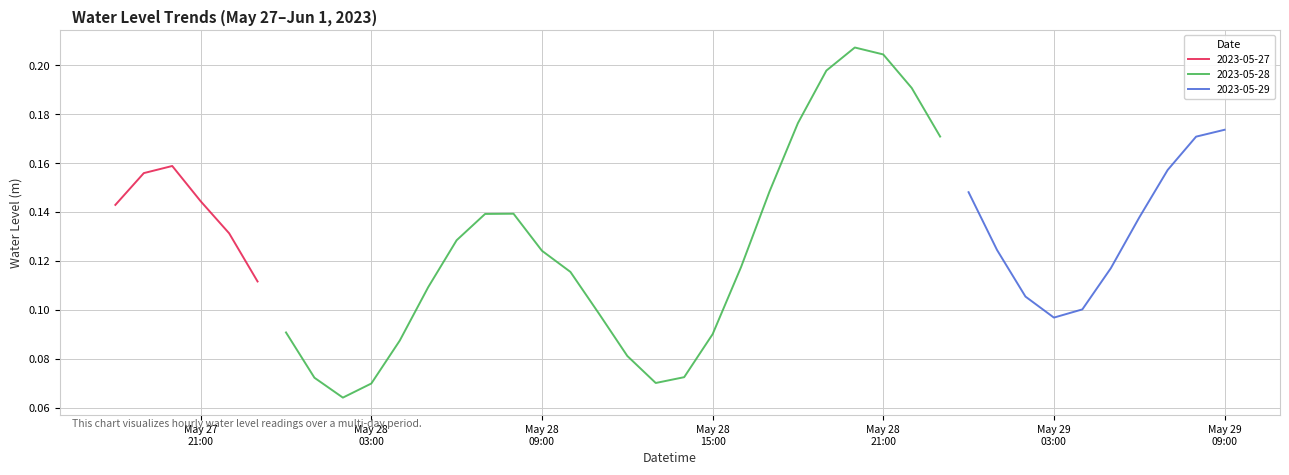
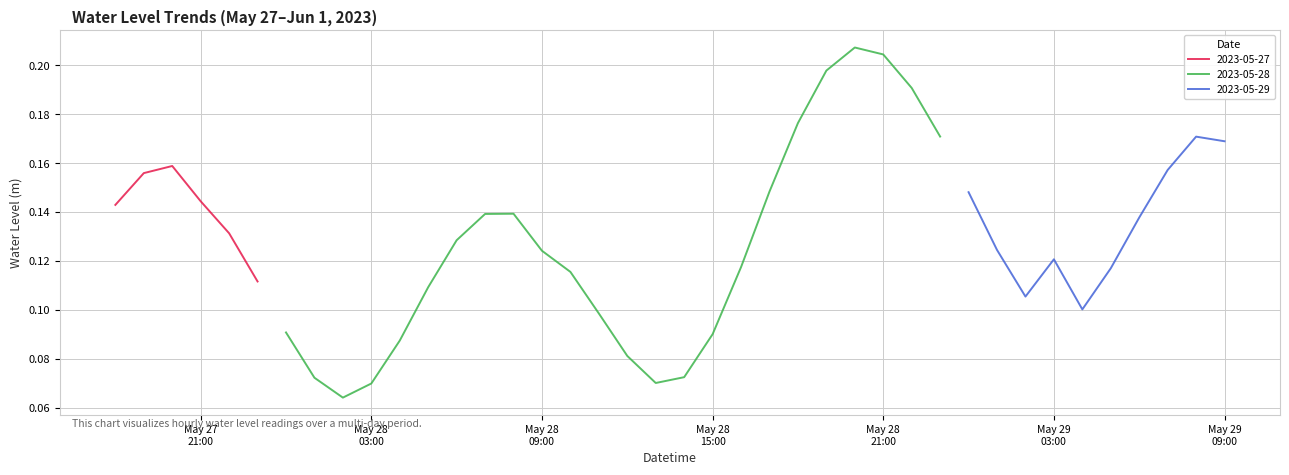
2023-05-29, May 29 03:00: 0.097 -> 0.121
2023-05-29, May 29 09:00: 0.174 -> 0.169
